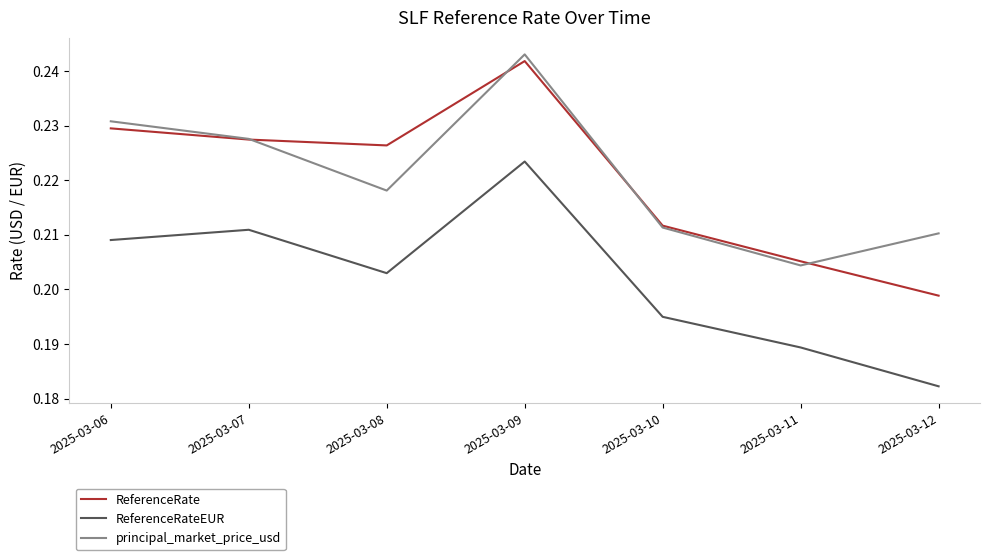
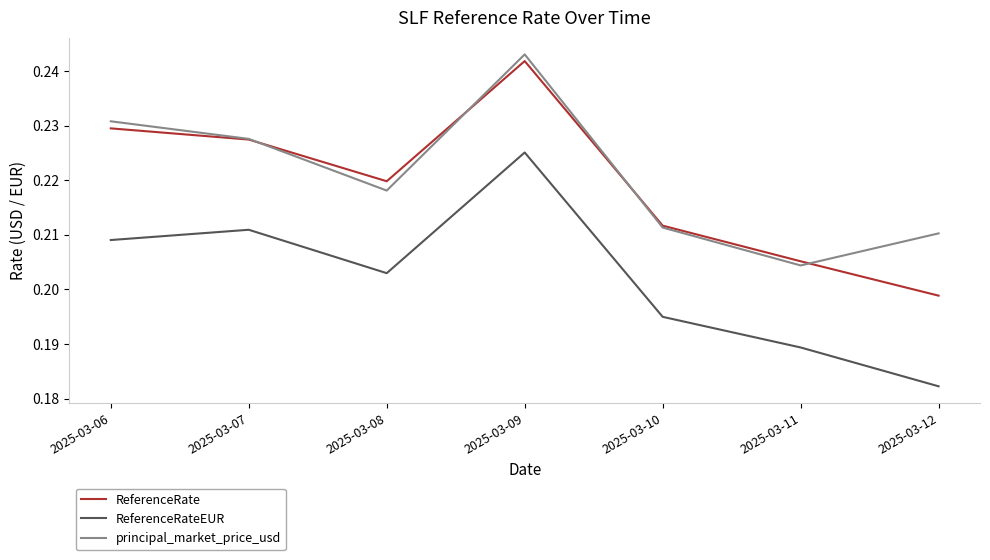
ReferenceRate, 2025-03-08: 0.226 -> 0.220
ReferenceRateEUR, 2025-03-09: 0.223 -> 0.225
